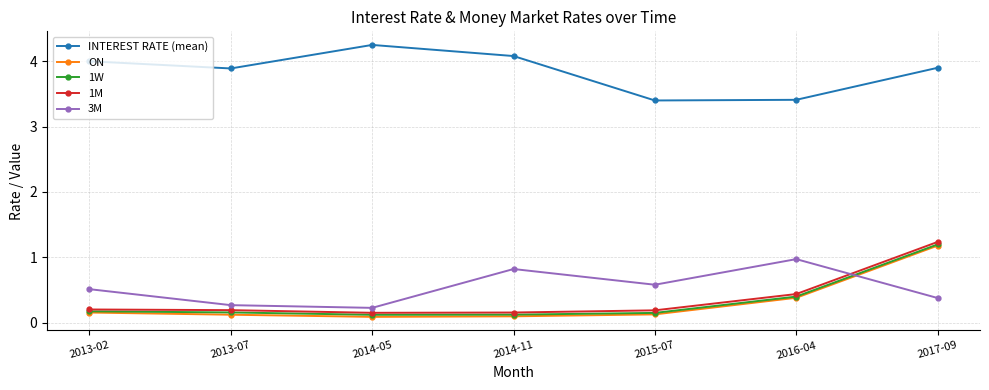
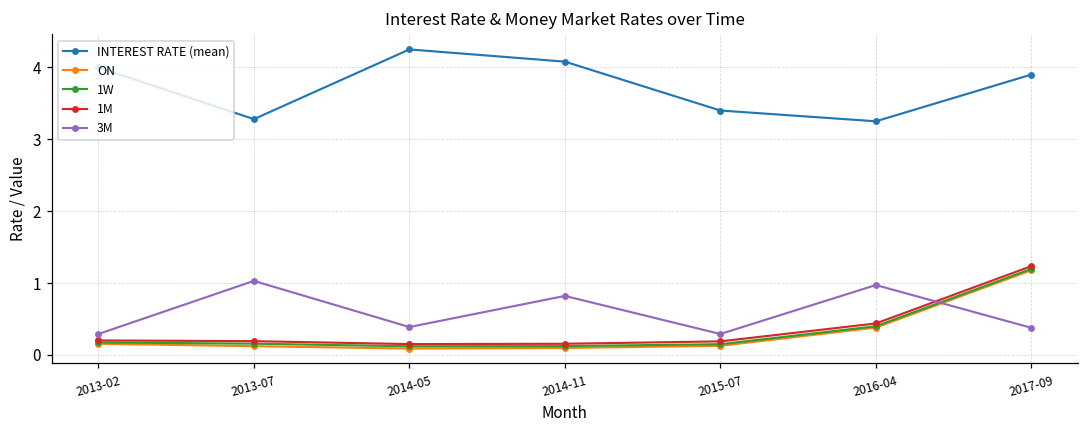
3M, 2013-02: 0.5 -> 0.3
INTEREST RATE (mean), 2013-07: 3.9 -> 3.3
3M, 2013-07: 0.3 -> 1.0
3M, 2014-05: 0.2 -> 0.4
3M, 2015-07: 0.6 -> 0.3
INTEREST RATE (mean), 2016-04: 3.4 -> 3.3
